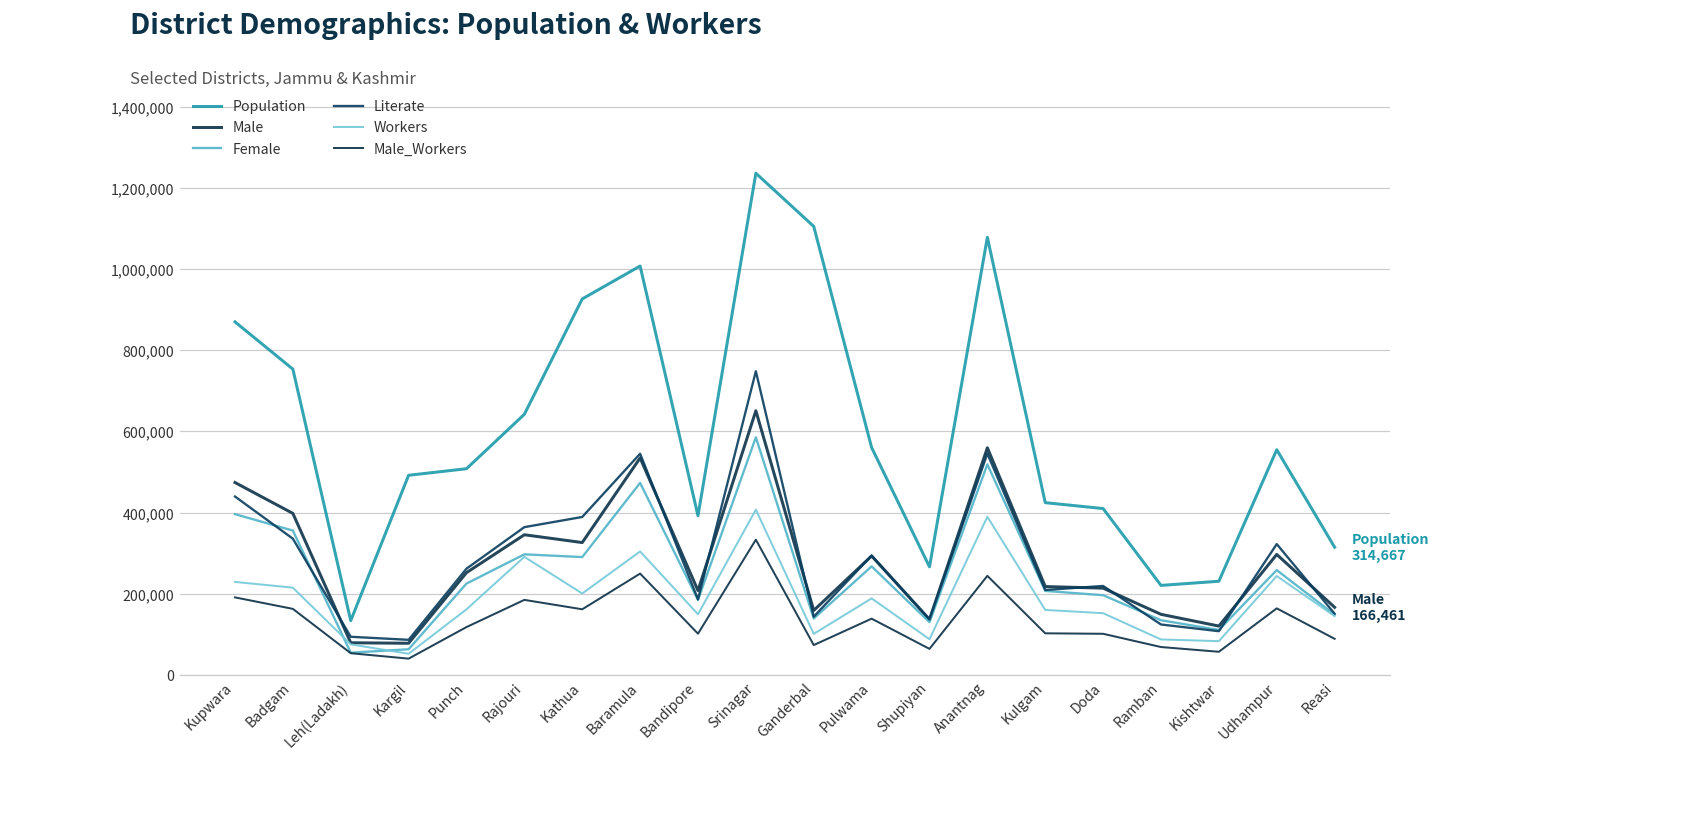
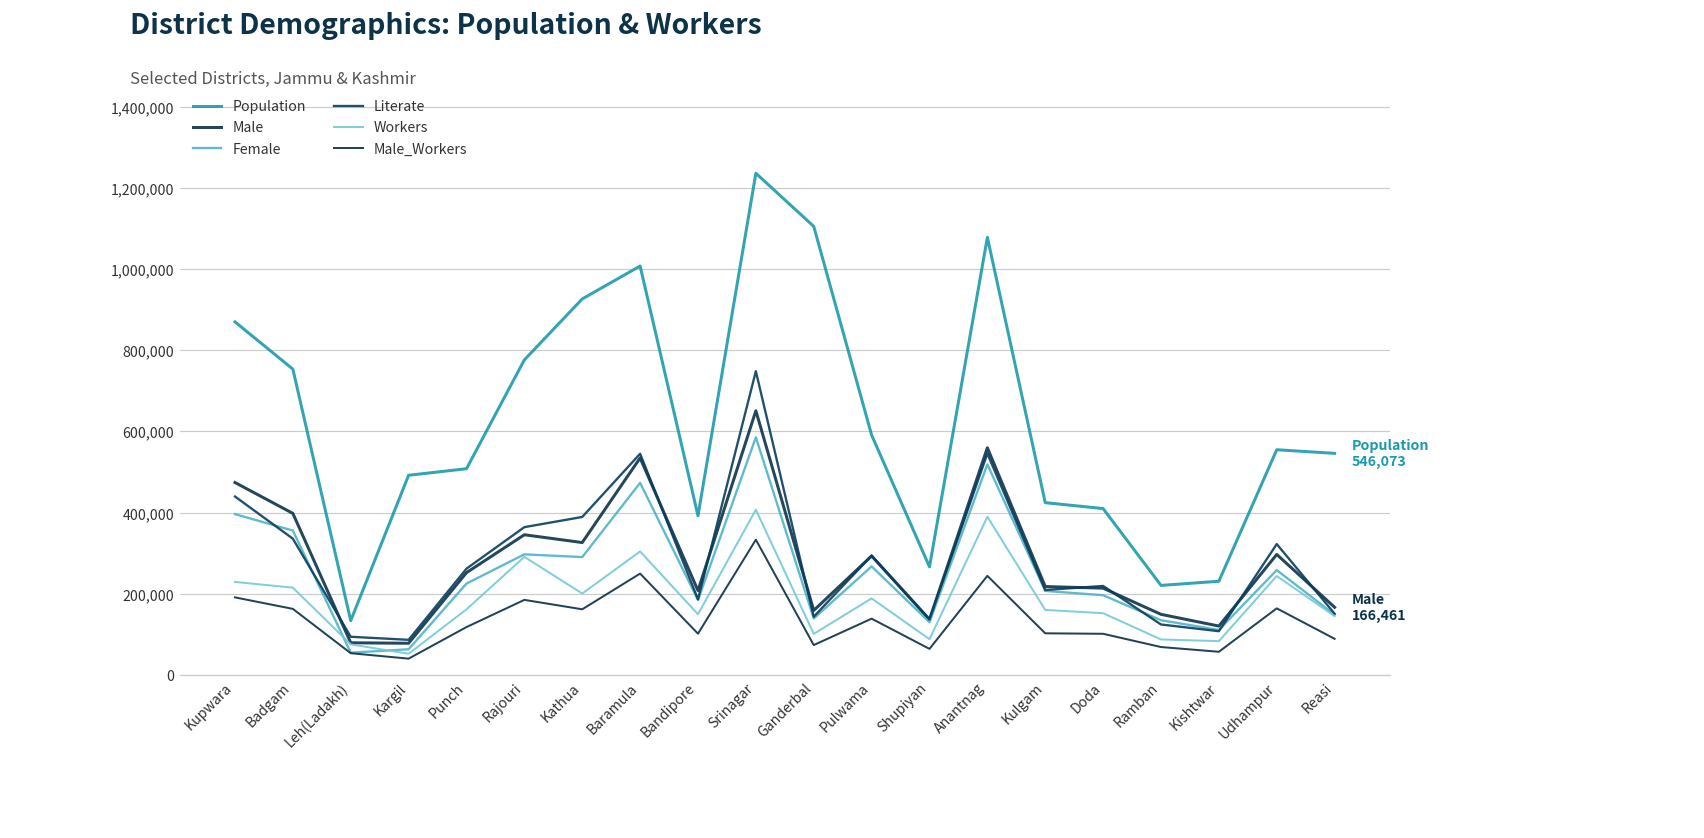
Population, Rajouri: 640,000 -> 780,000
Population, Pulwama: 560,000 -> 590,000
Population, Reasi: 314,667 -> 546,073
